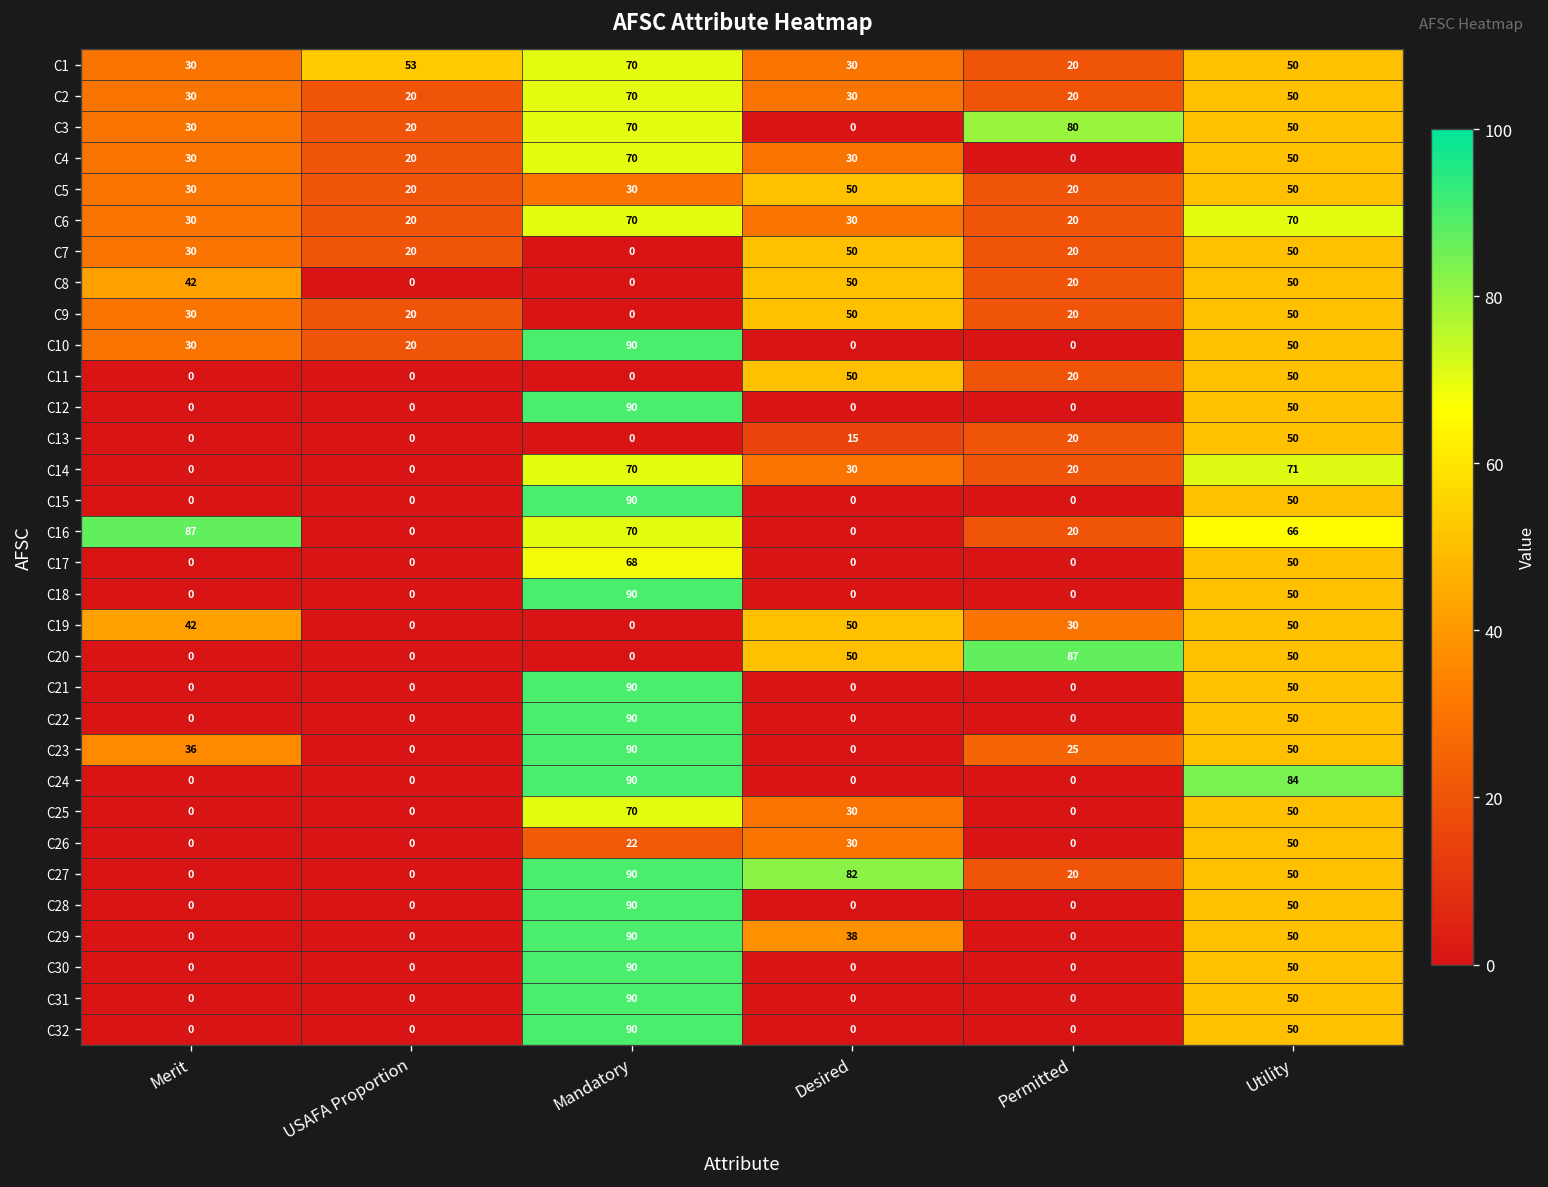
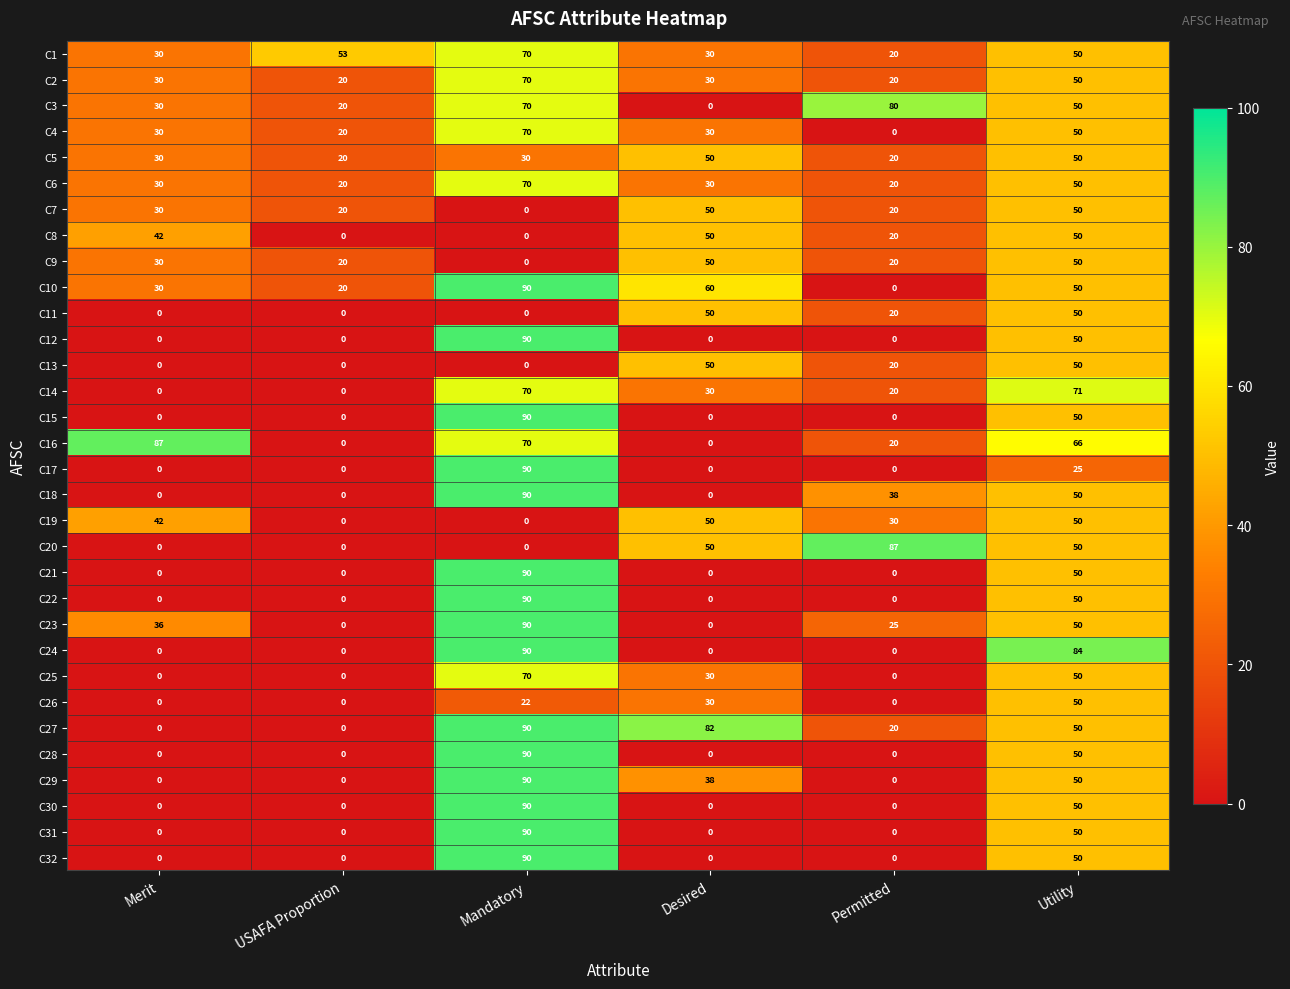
C6, Utility: 70 -> 50
C10, Desired: 0 -> 60
C13, Desired: 15 -> 50
C17, Mandatory: 68 -> 90
C17, Utility: 50 -> 25
C18, Permitted: 0 -> 38
